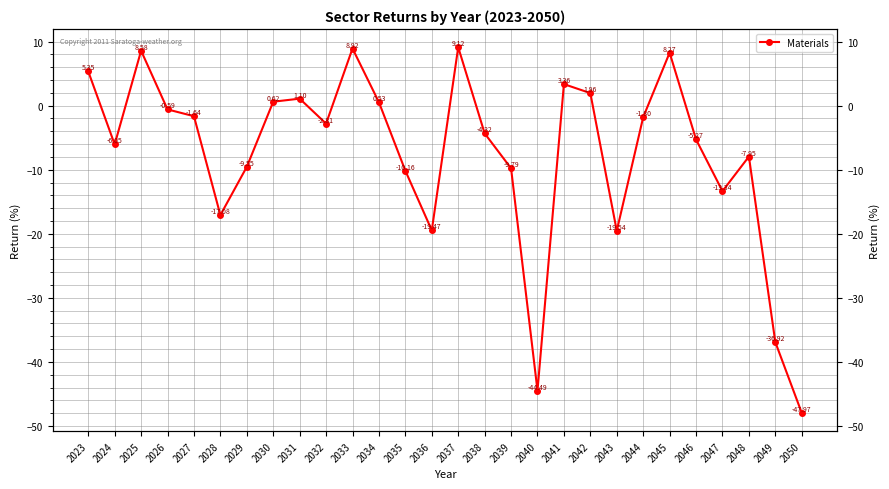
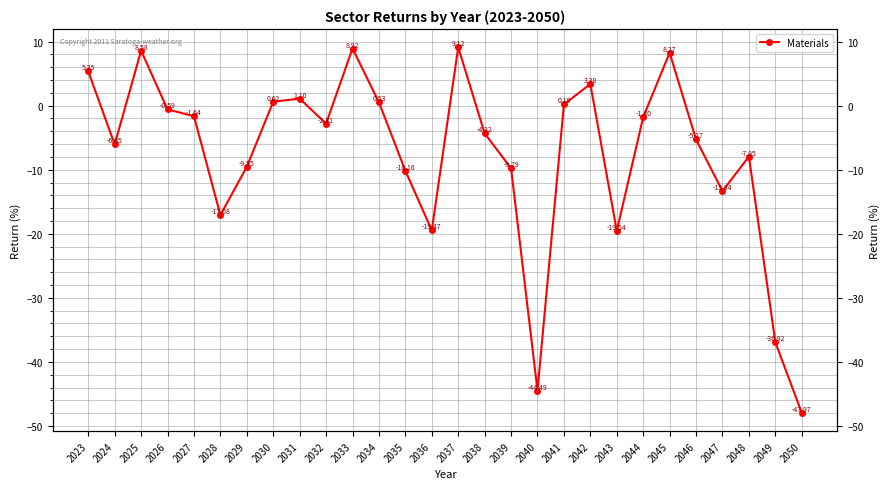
2041: 3.36 -> 0.19
2042: 1.96 -> 3.38
